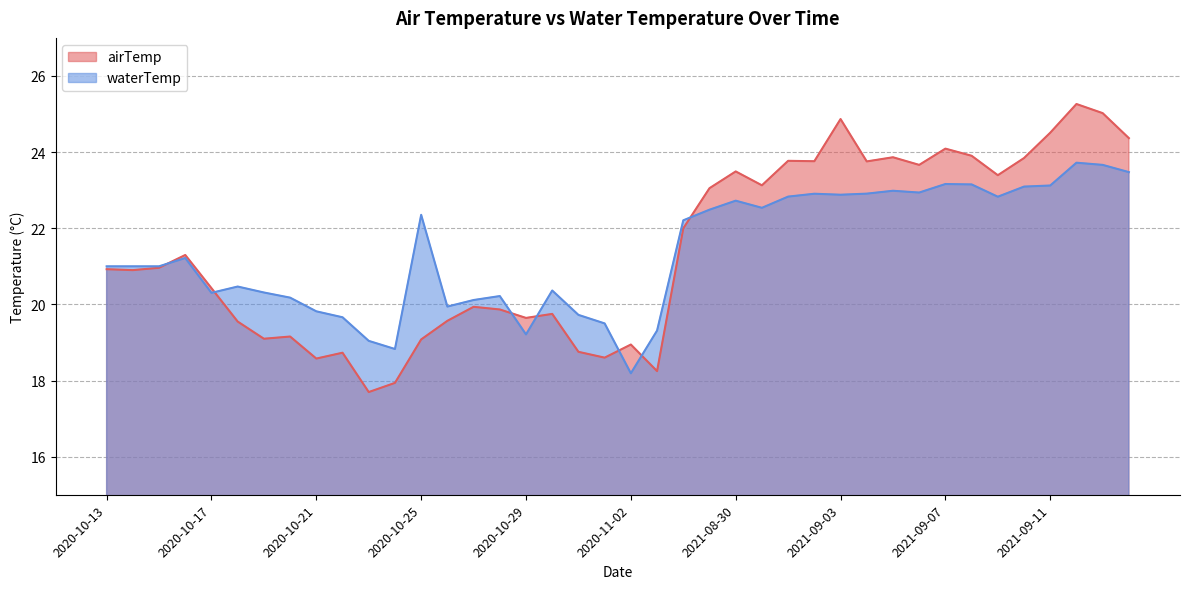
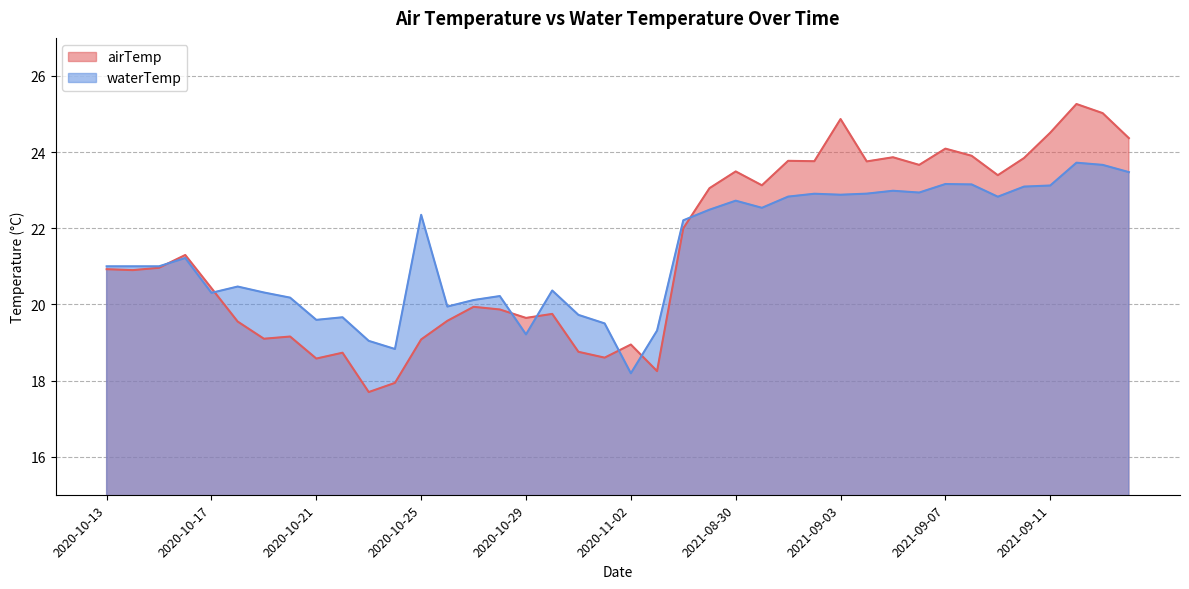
waterTemp, 2020-10-21: 19.8 -> 19.6
